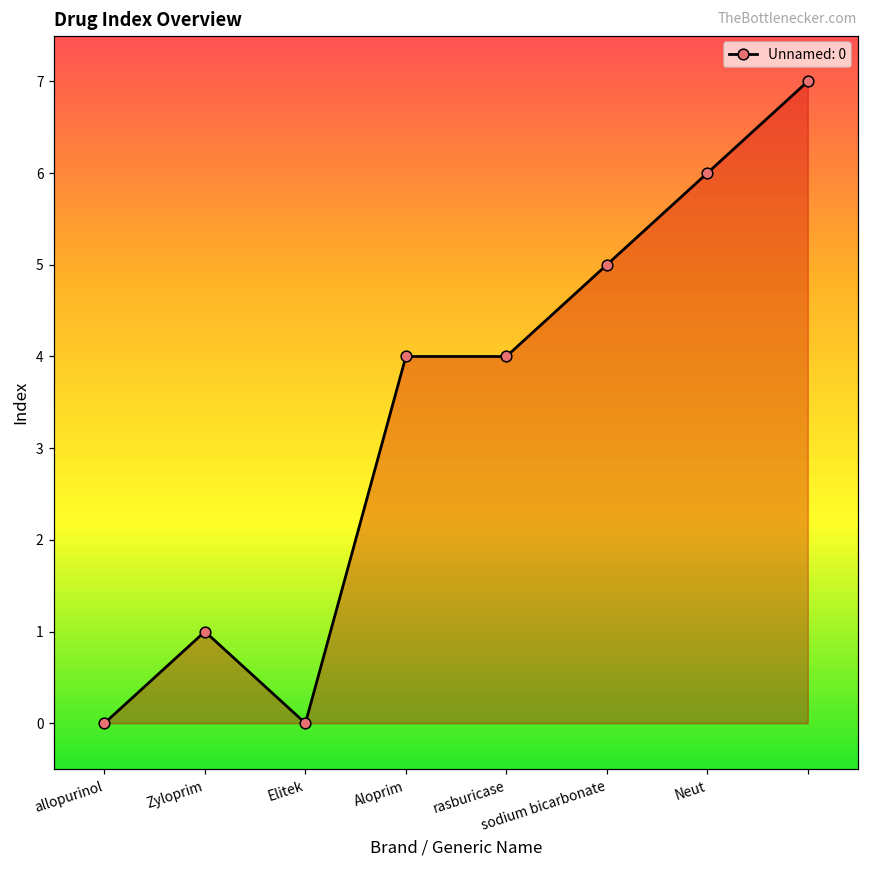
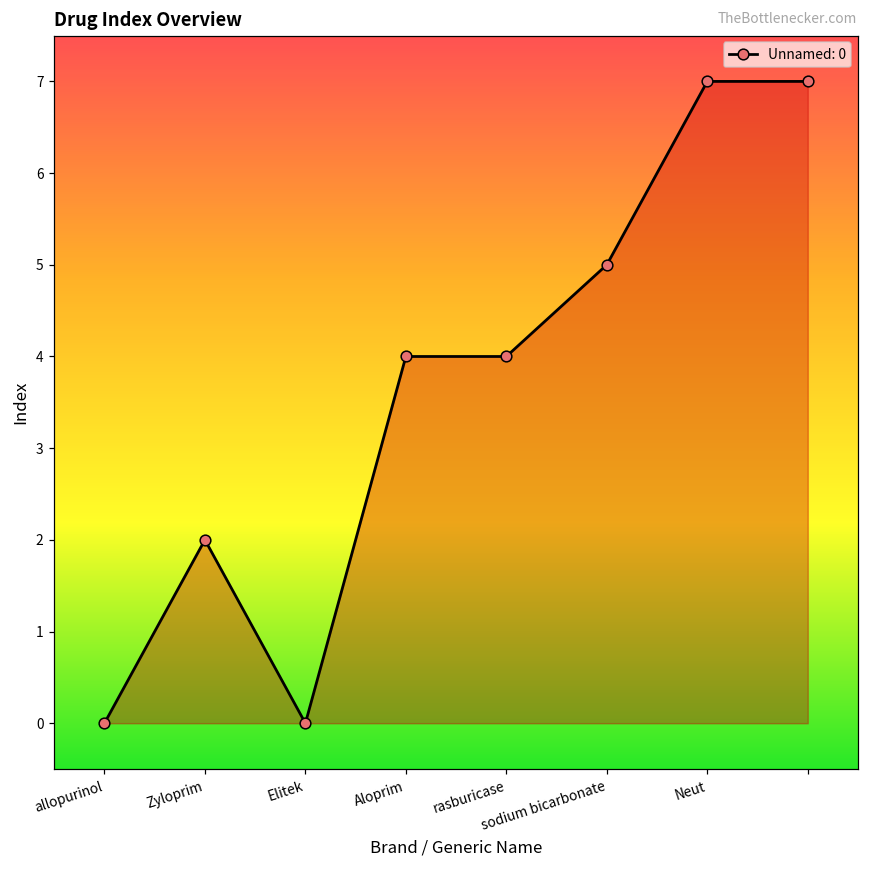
Zyloprim: 1 -> 2
Neut: 6 -> 7
